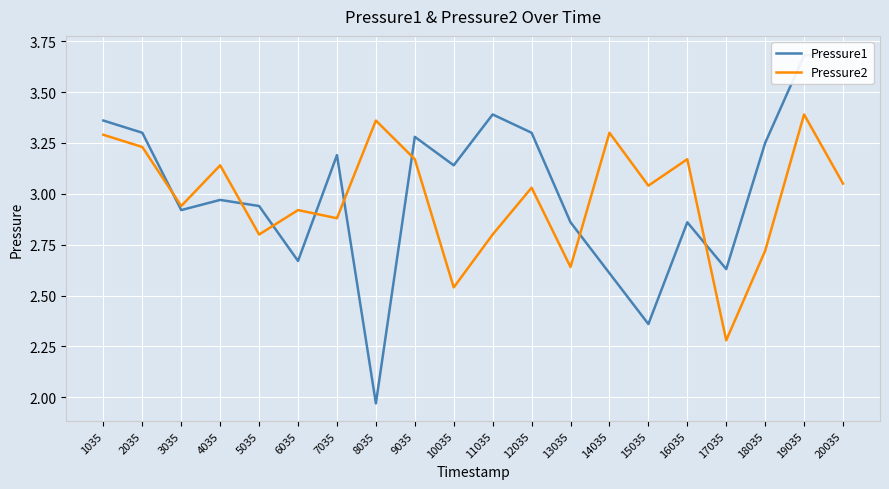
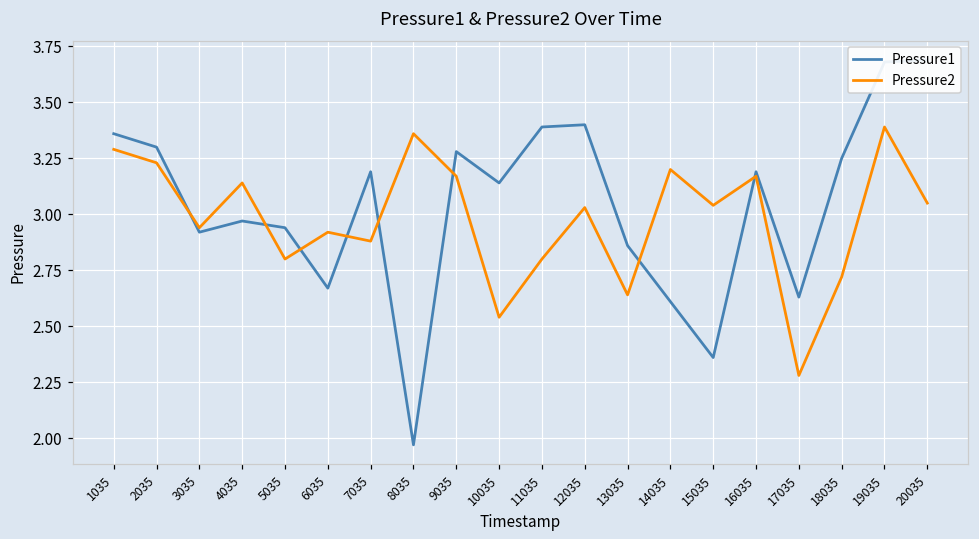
Pressure1, 12035: 3.3 -> 3.4
Pressure2, 14035: 3.3 -> 3.2
Pressure1, 16035: 2.86 -> 3.19
